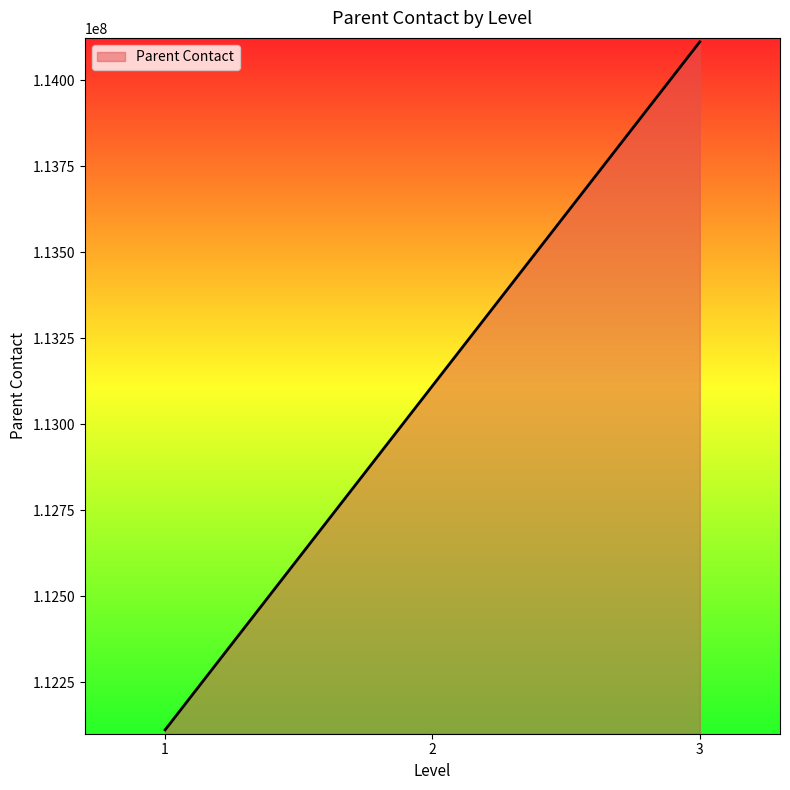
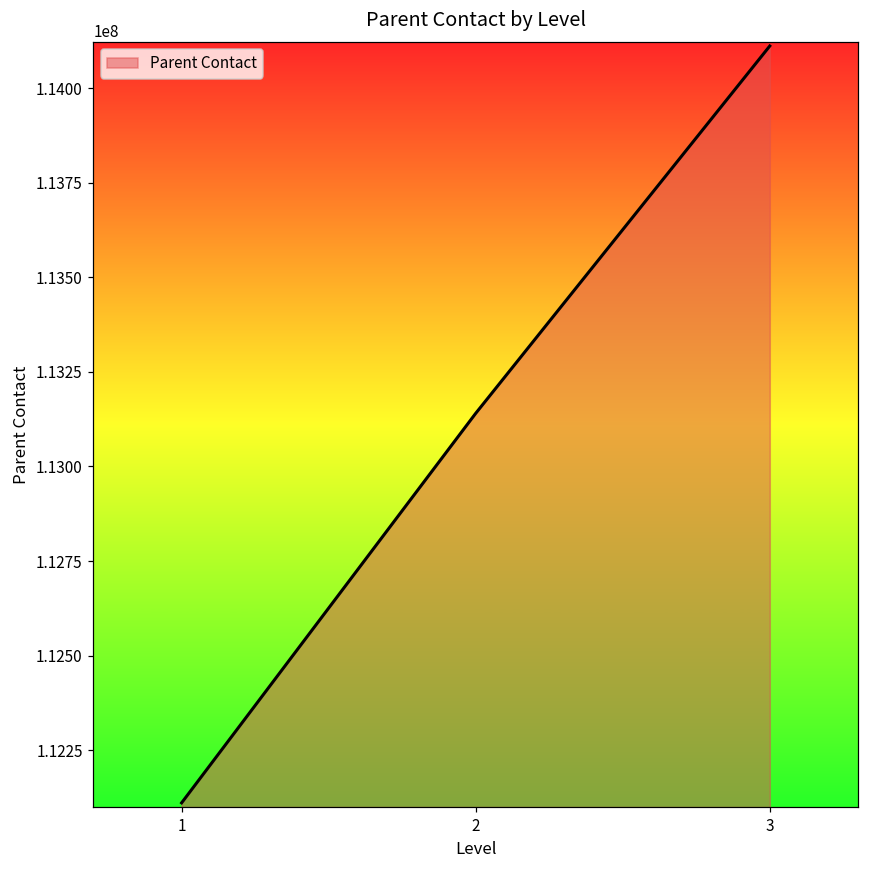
2: 113110000 -> 113140000
